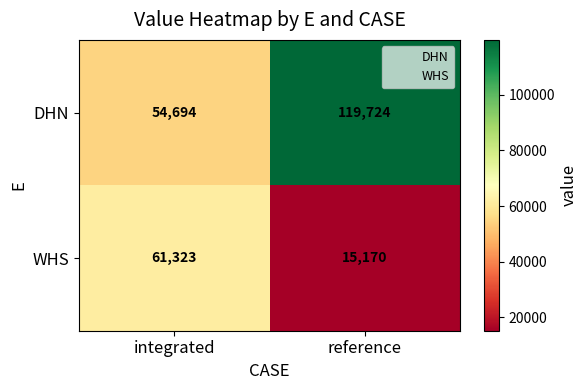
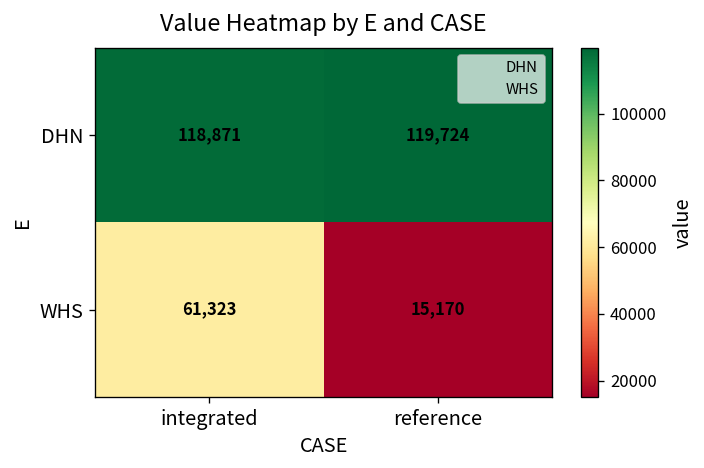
DHN, integrated: 54,694 -> 118,871
